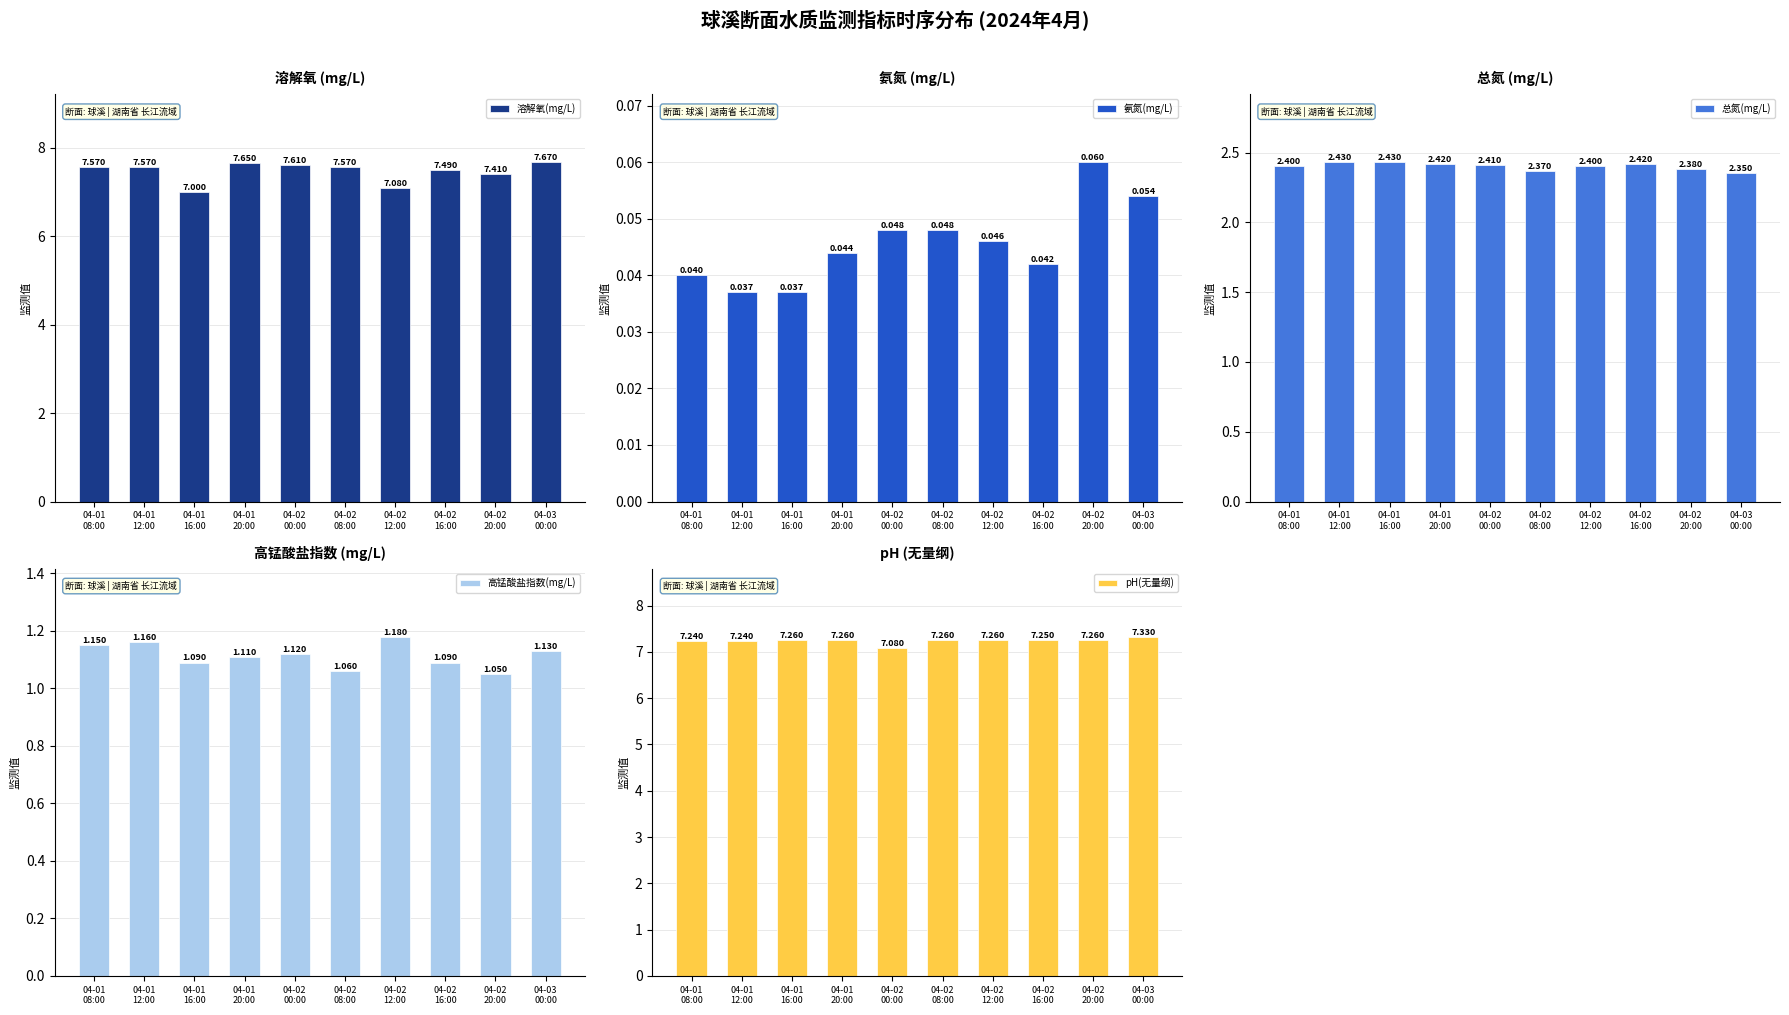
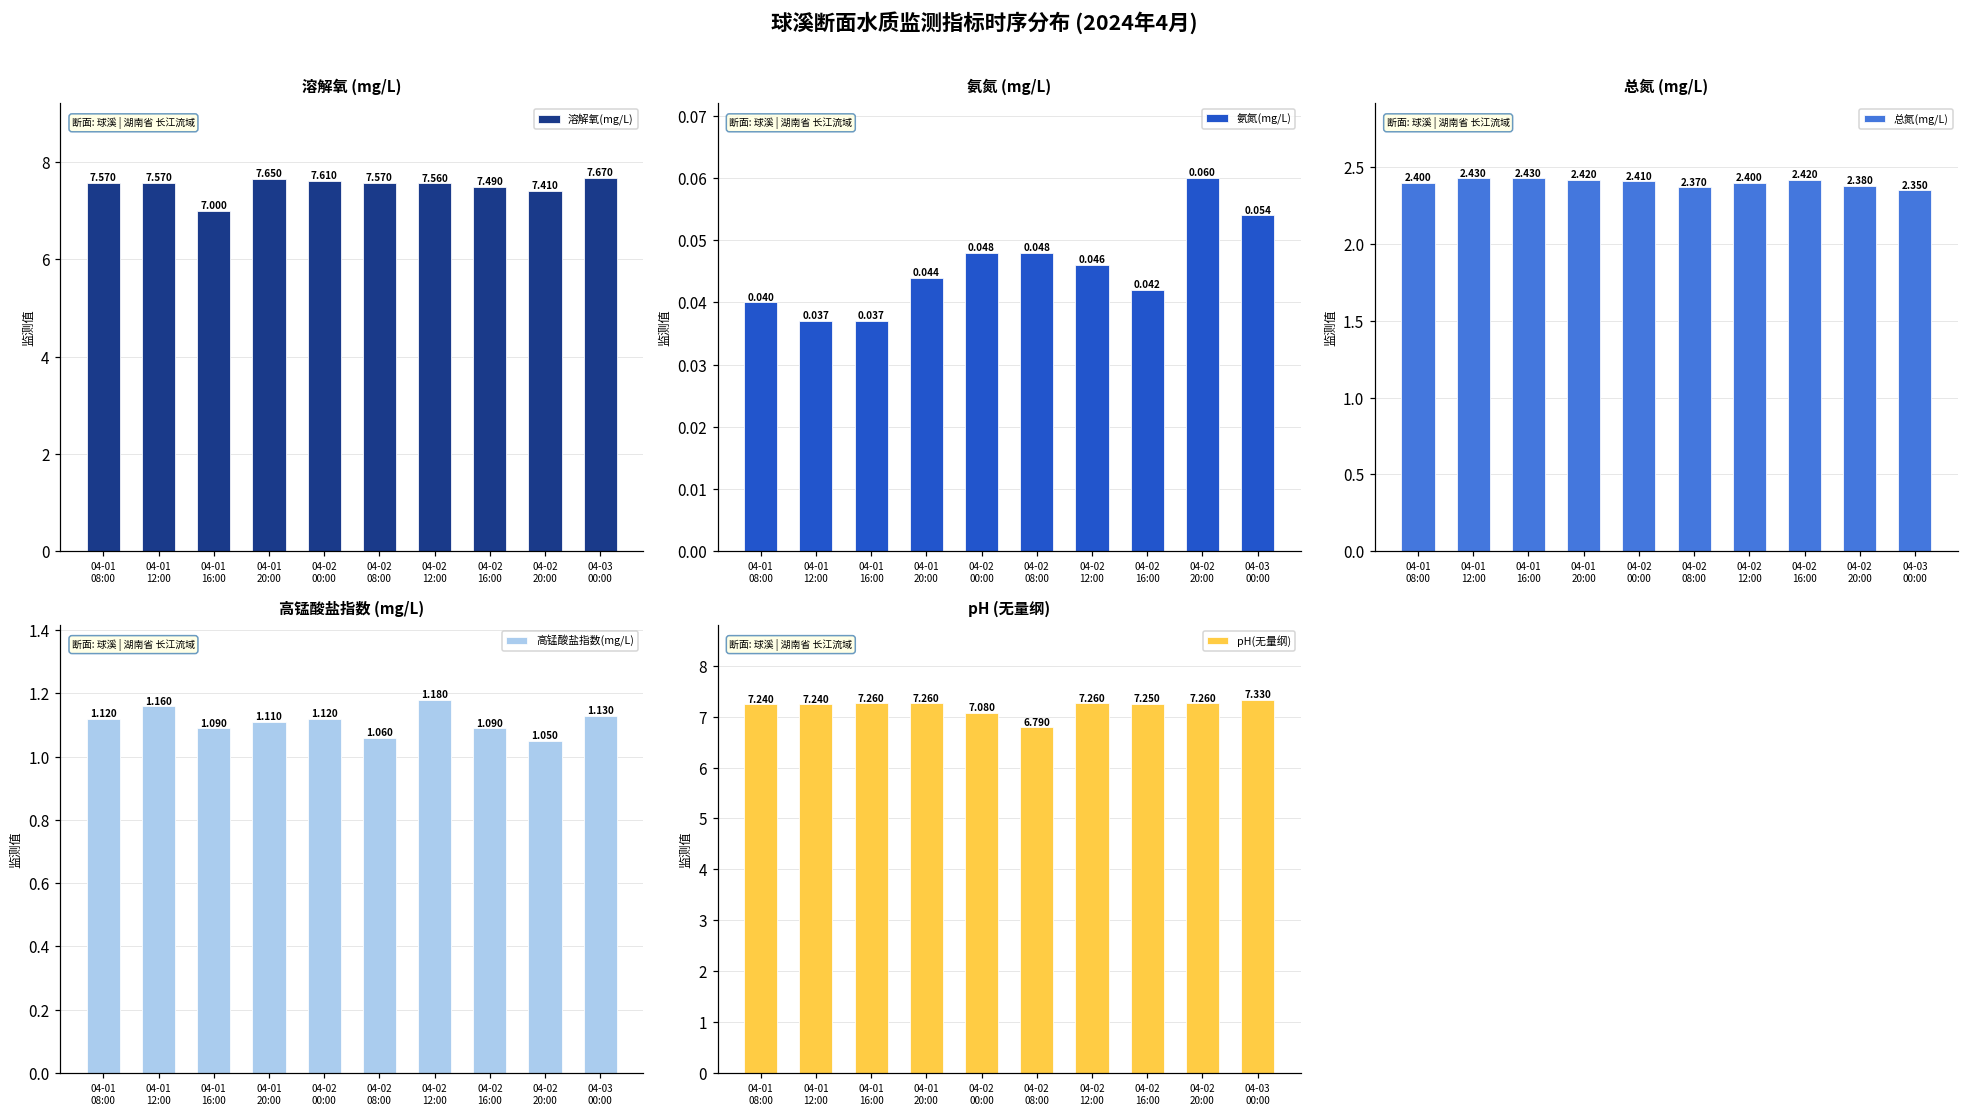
溶解氧 (mg/L), 04-02 12:00: 7.080 -> 7.560
高锰酸盐指数 (mg/L), 04-01 08:00: 1.150 -> 1.120
pH (无量纲), 04-02 08:00: 7.260 -> 6.790
